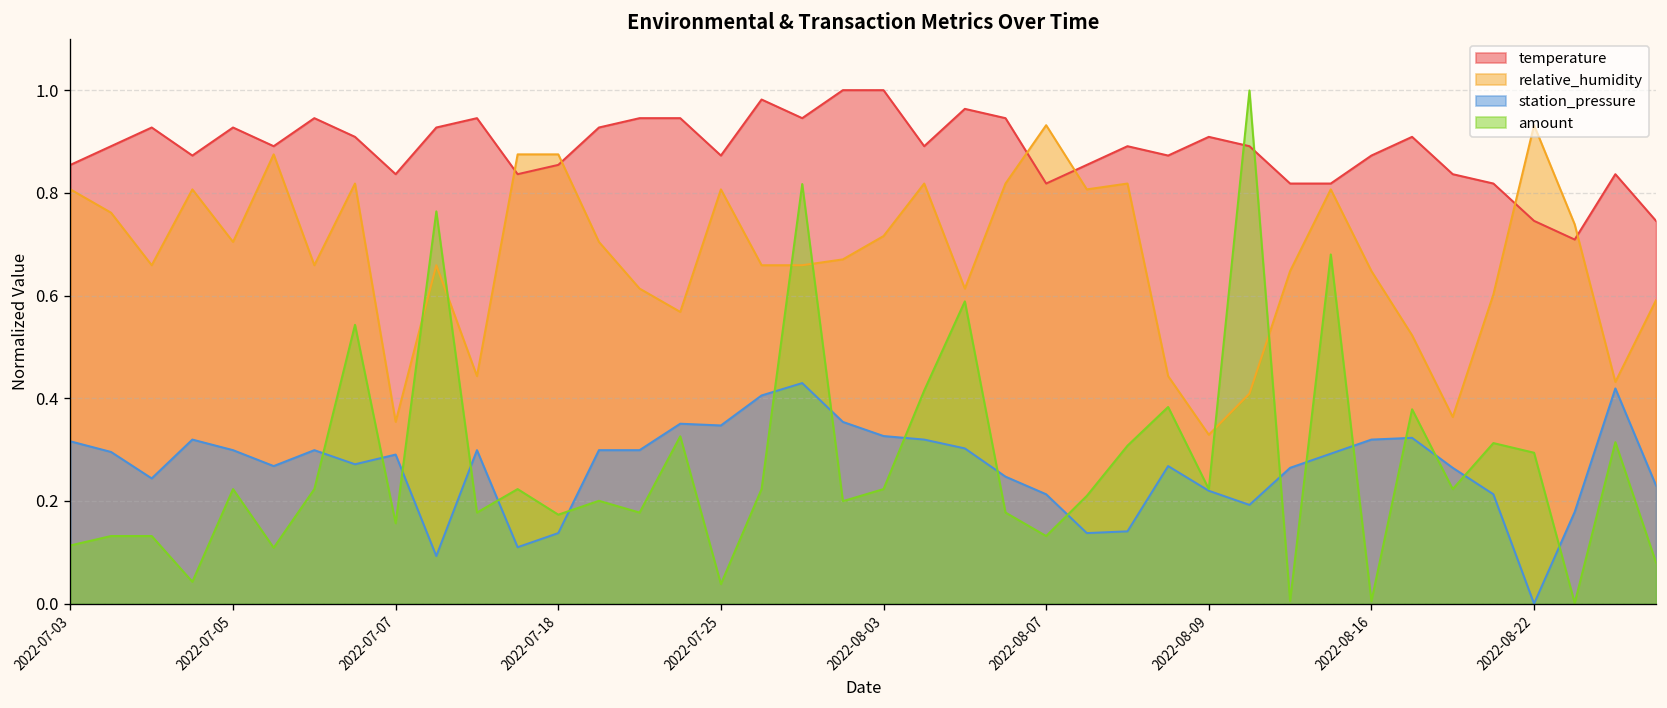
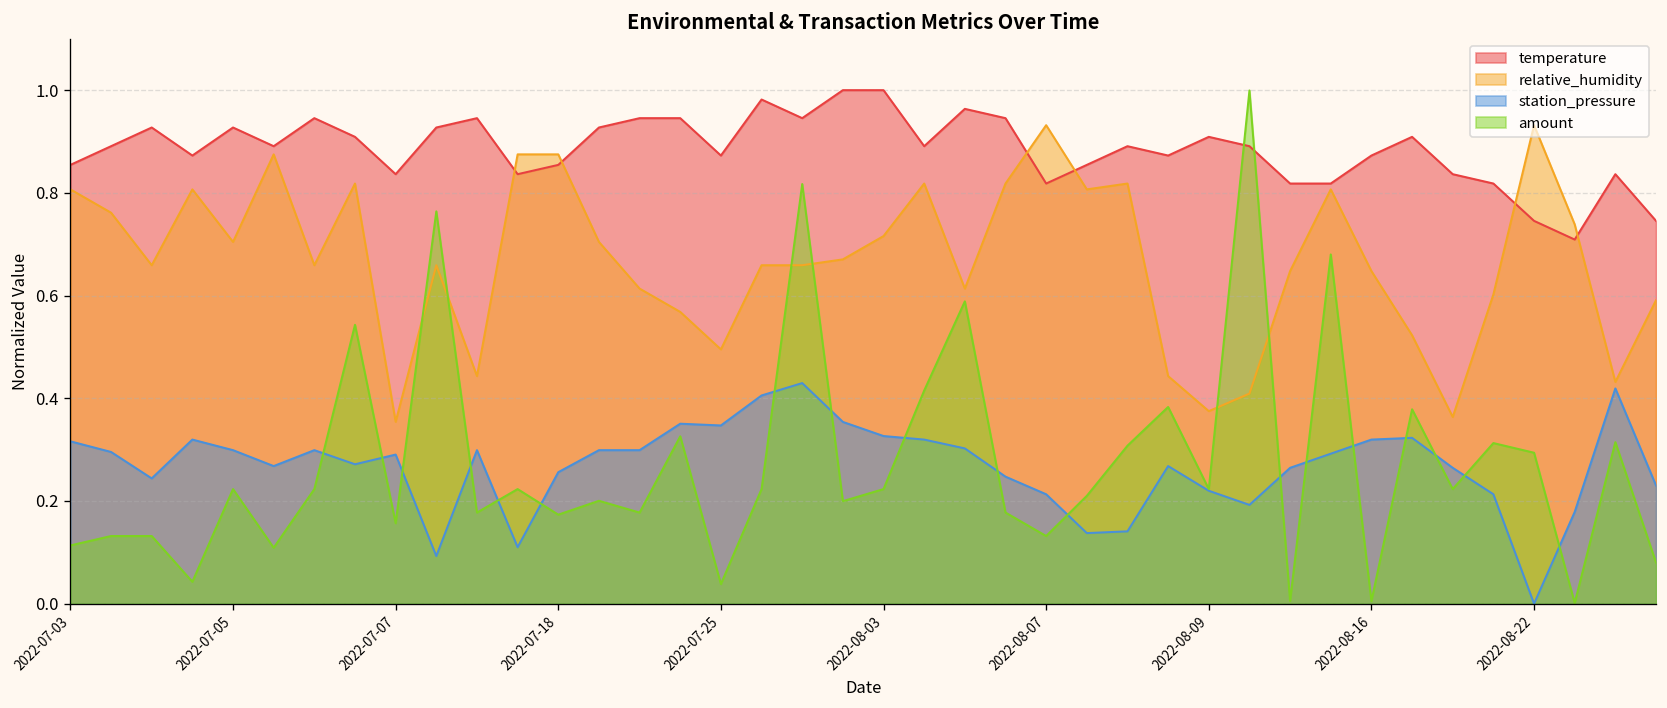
station_pressure, 2022-07-18: 0.14 -> 0.26
relative_humidity, 2022-07-25: 0.81 -> 0.50
relative_humidity, 2022-08-09: 0.33 -> 0.38
